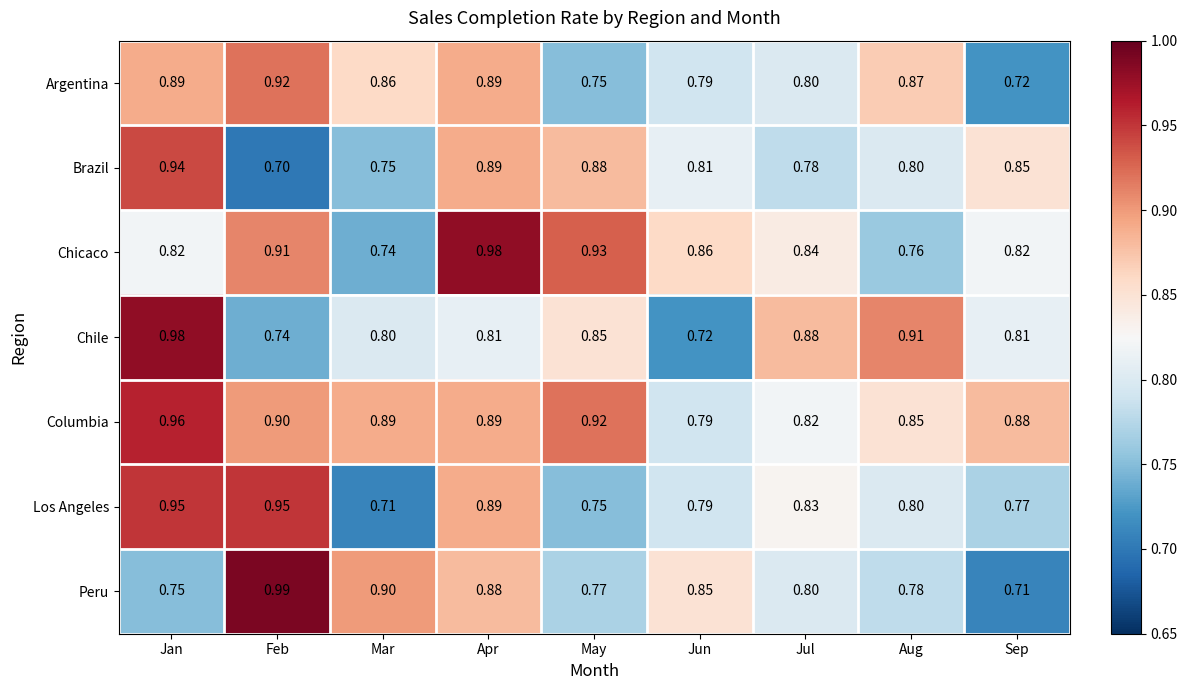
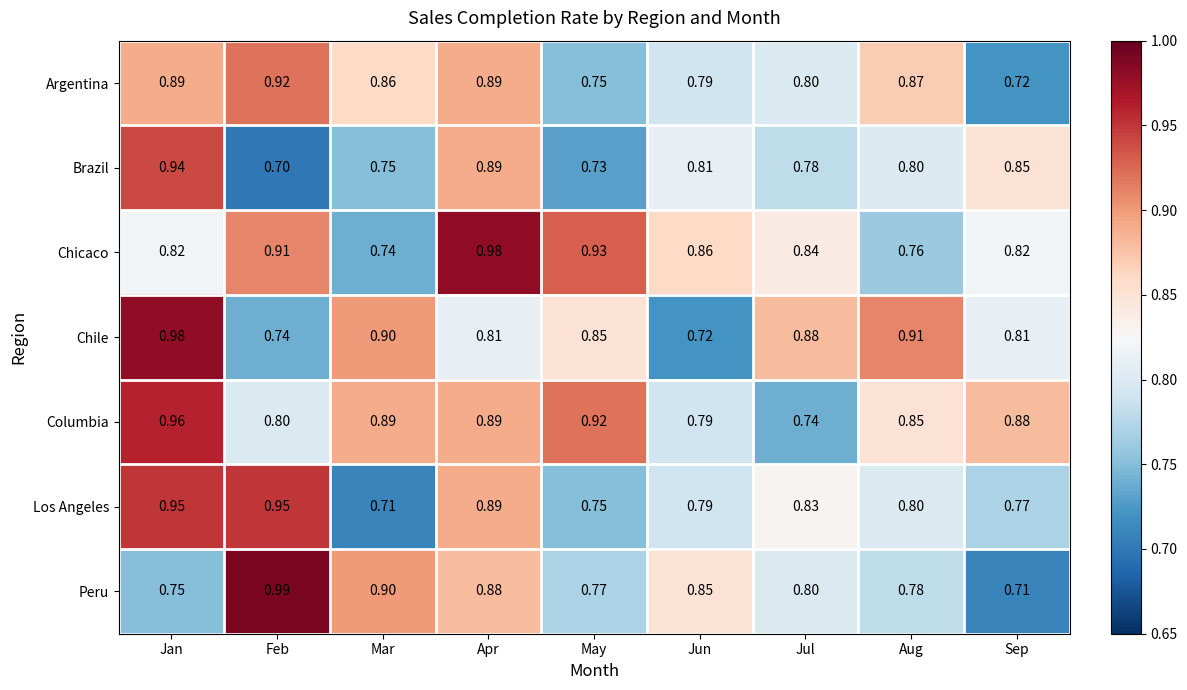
Brazil, May: 0.88 -> 0.73
Chile, Mar: 0.80 -> 0.90
Columbia, Feb: 0.90 -> 0.80
Columbia, Jul: 0.82 -> 0.74
